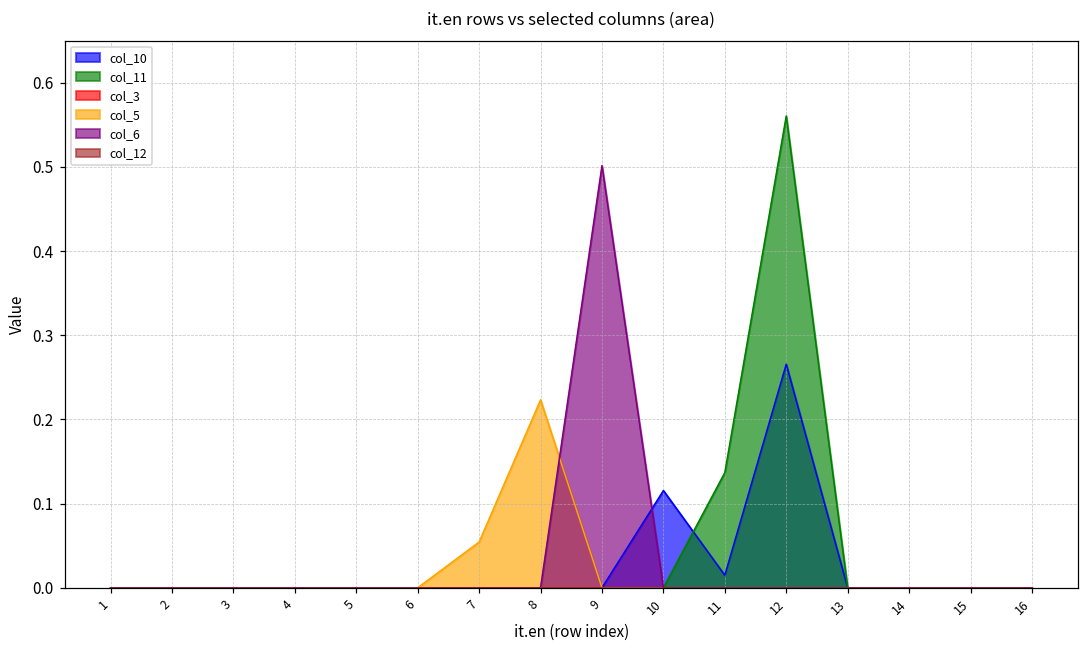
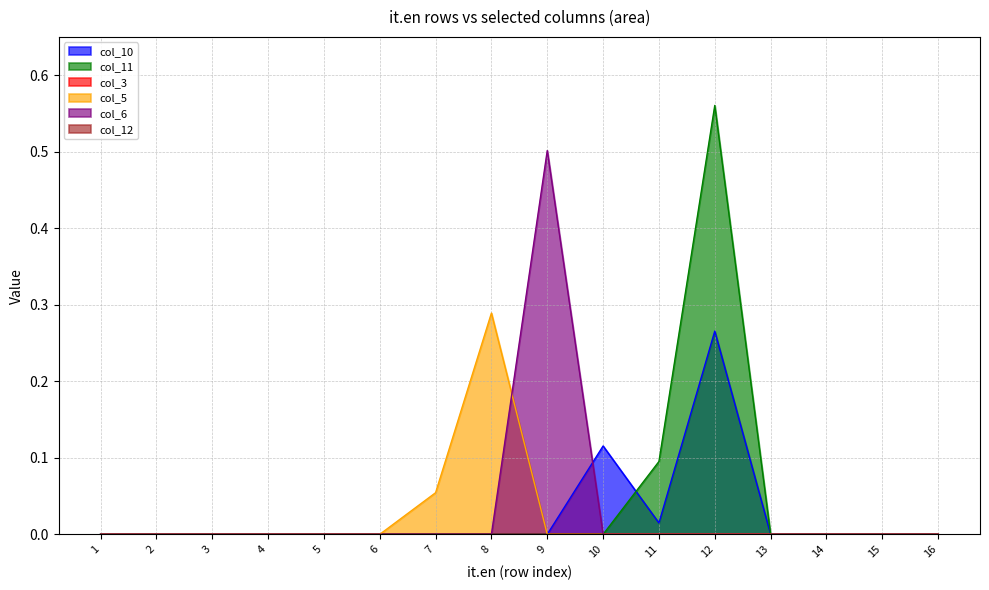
col_5, 8: 0.22 -> 0.29
col_11, 11: 0.14 -> 0.10
